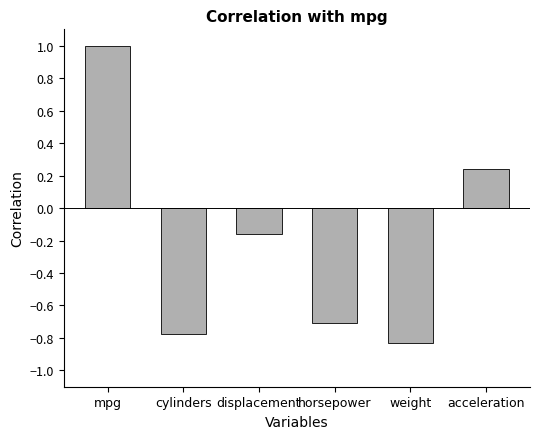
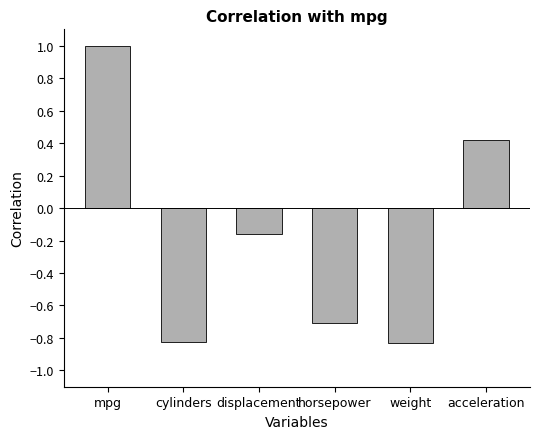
cylinders: -0.78 -> -0.83
acceleration: 0.24 -> 0.42
